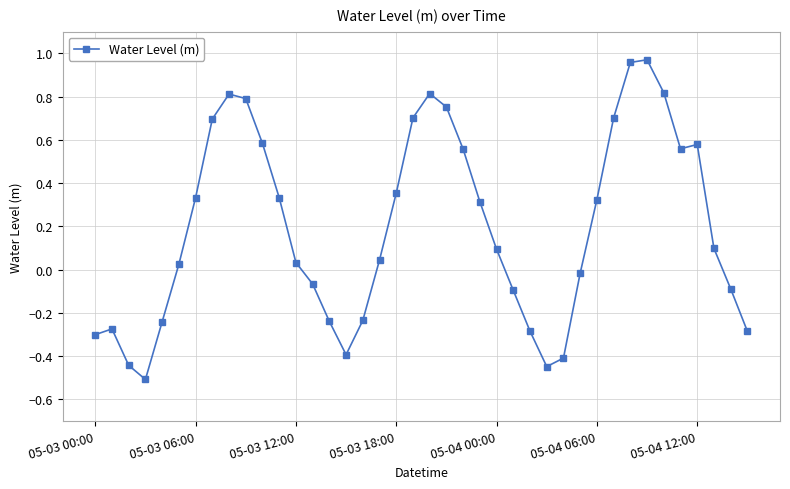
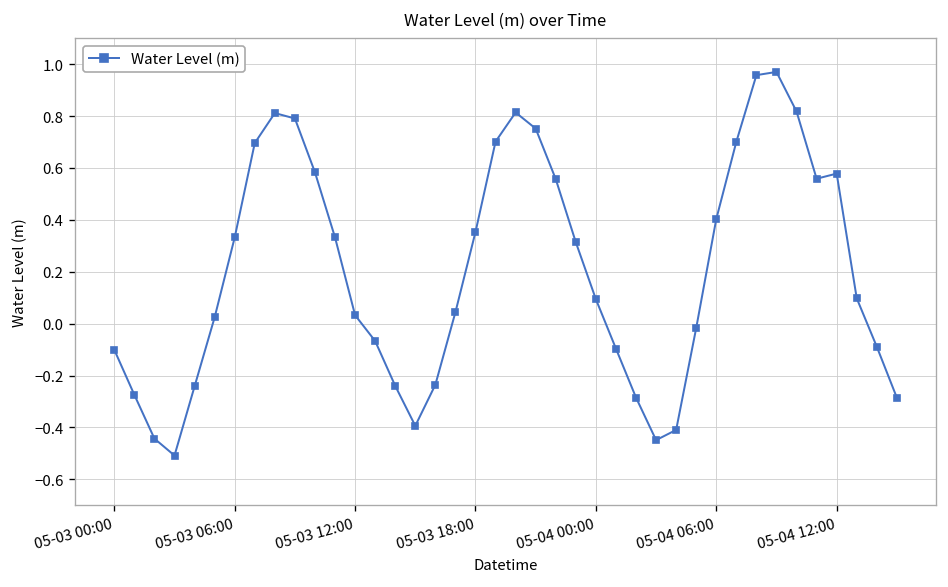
05-03 00:00: -0.30 -> -0.10
05-04 06:00: 0.32 -> 0.40
